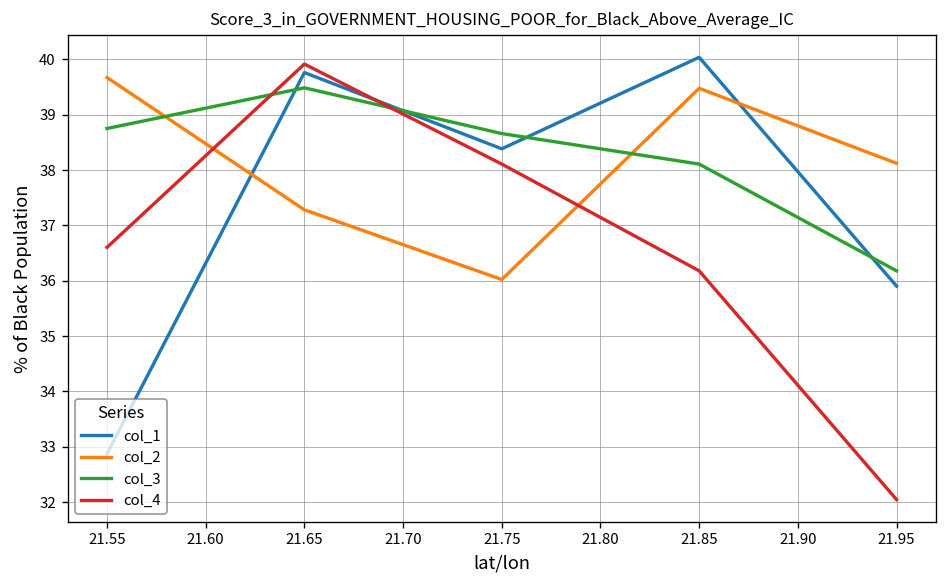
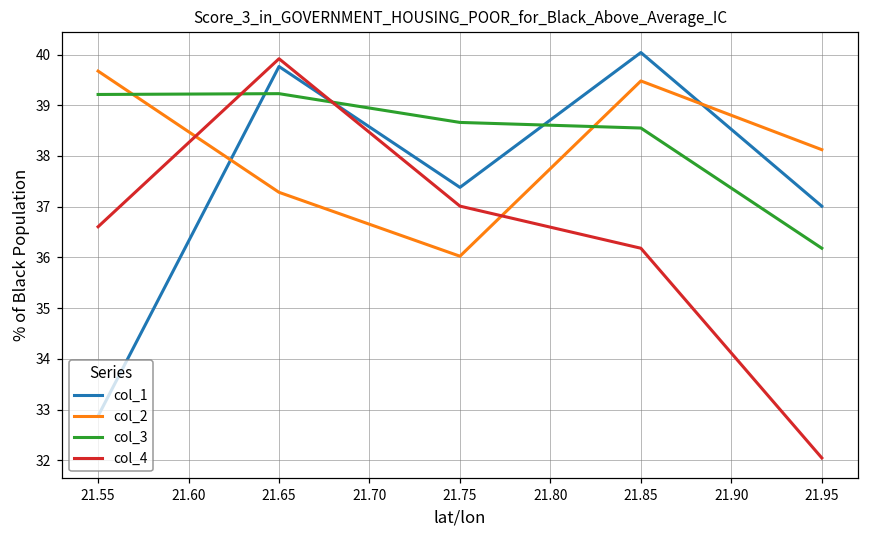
col_3, 21.55: 38.8 -> 39.2
col_3, 21.65: 39.5 -> 39.2
col_1, 21.75: 38.4 -> 37.4
col_4, 21.75: 38.1 -> 37.0
col_3, 21.85: 38.1 -> 38.6
col_1, 21.95: 35.9 -> 37.0
